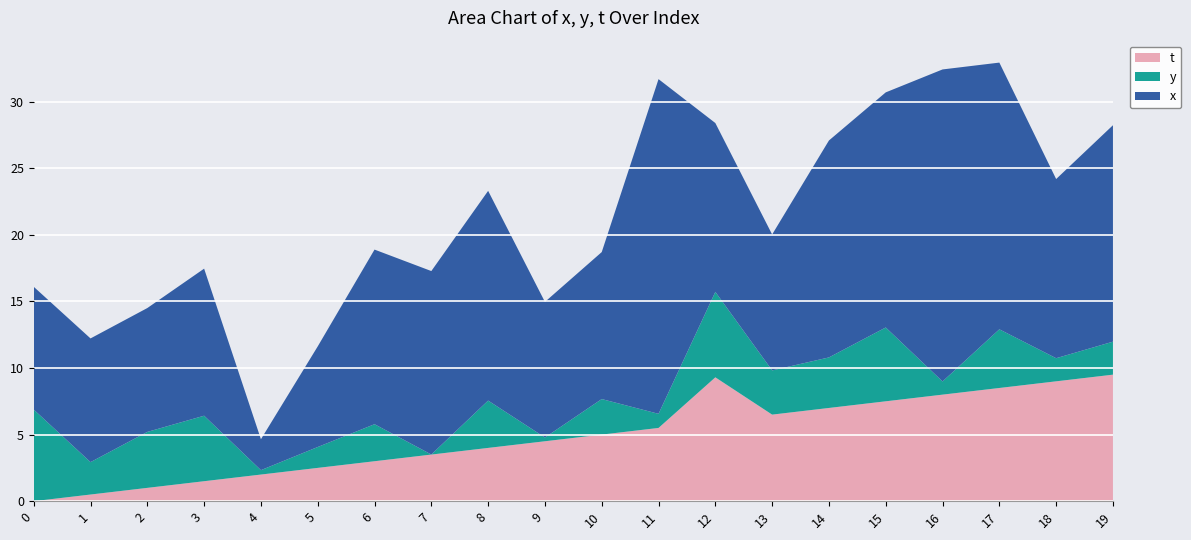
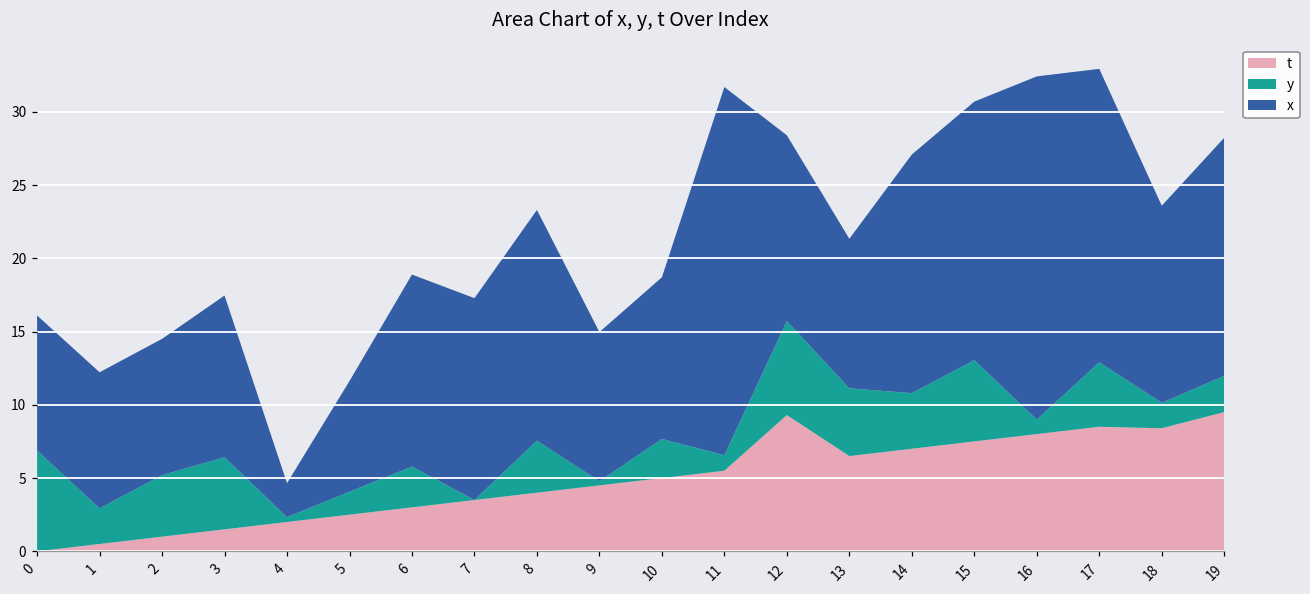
y, 13: 3.3 -> 4.6
t, 18: 9.0 -> 8.4
